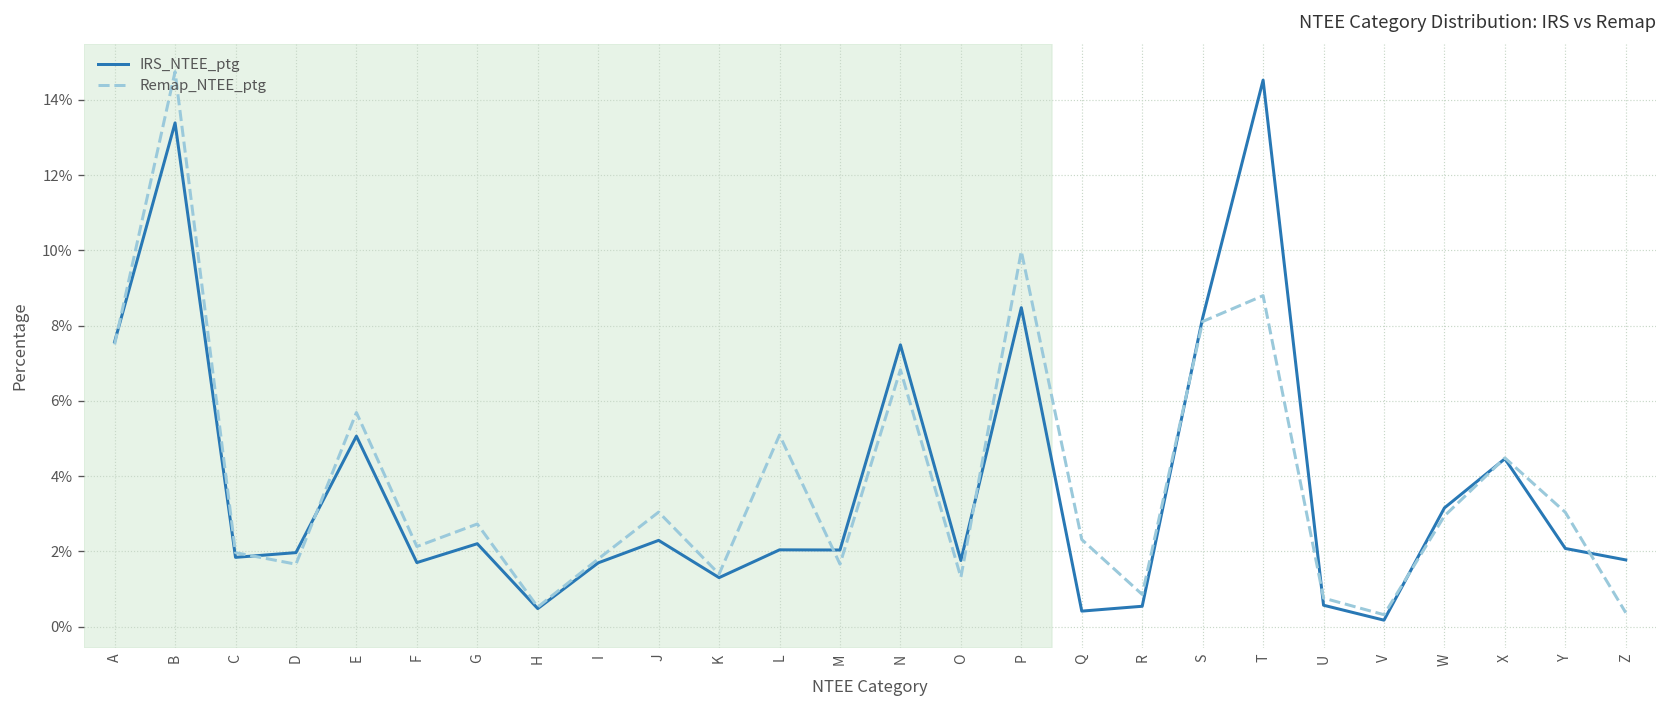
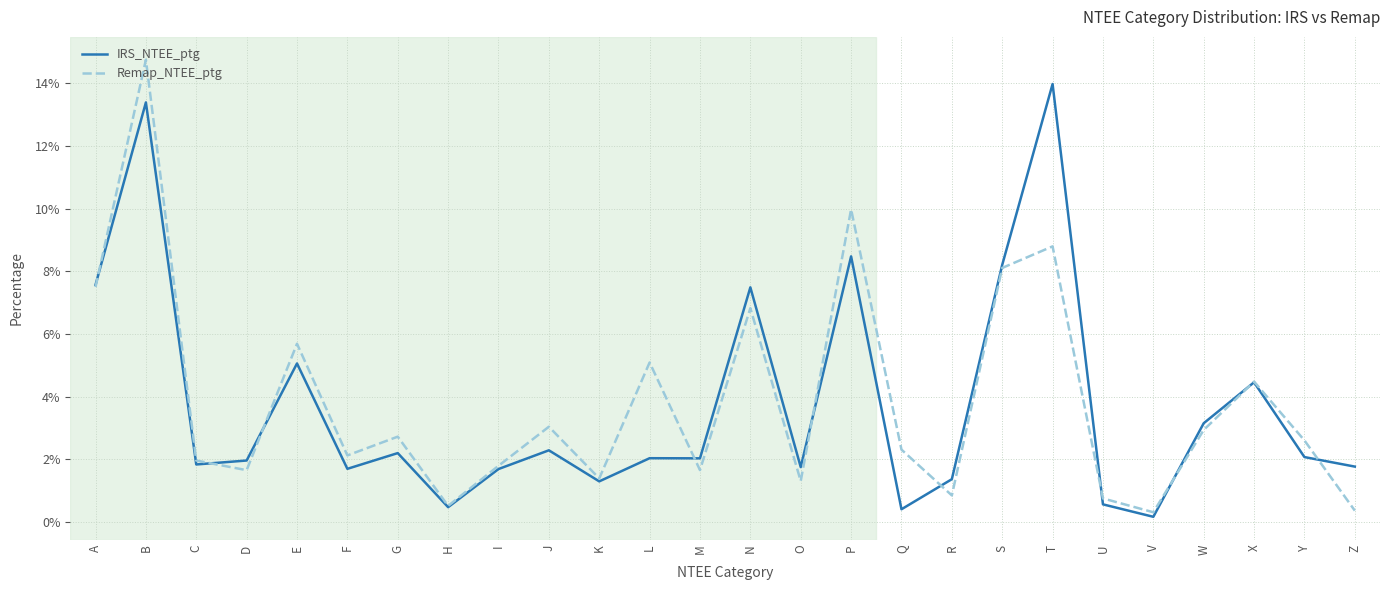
IRS_NTEE_ptg, R: 0.5% -> 1.4%
IRS_NTEE_ptg, T: 14.5% -> 14.0%
Remap_NTEE_ptg, Y: 3.0% -> 2.6%
